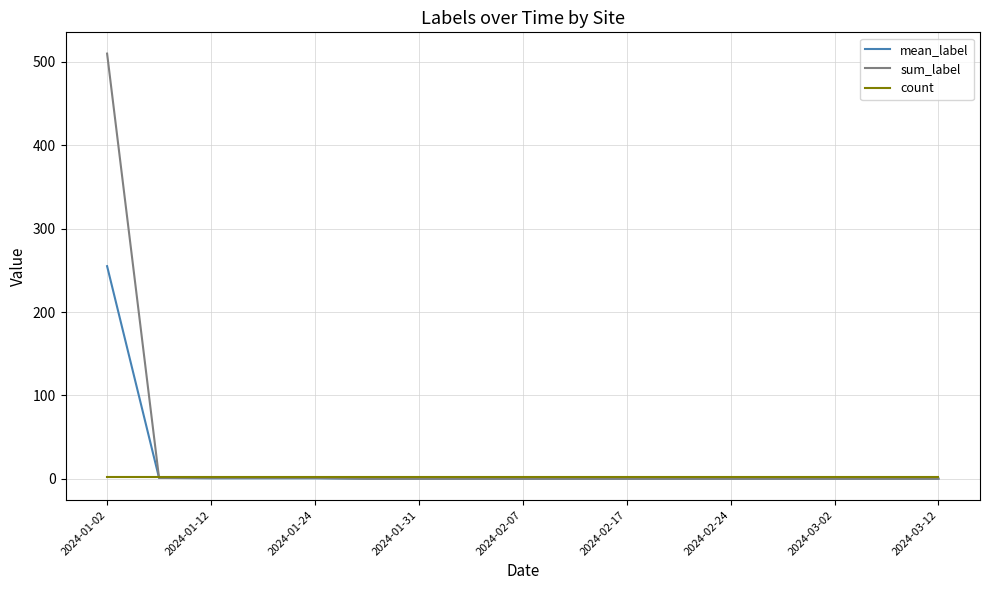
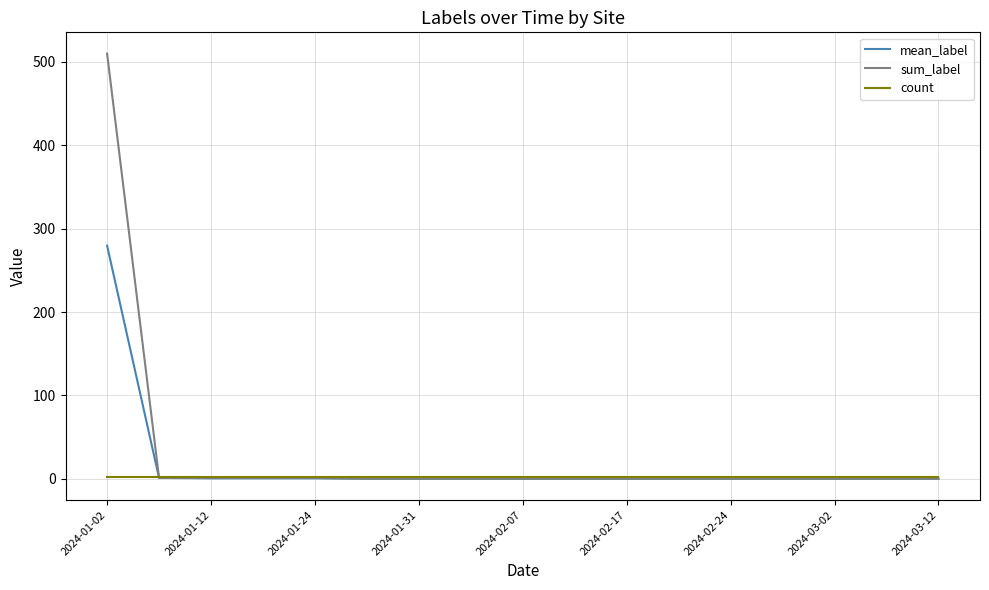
mean_label, 2024-01-02: 260 -> 280
